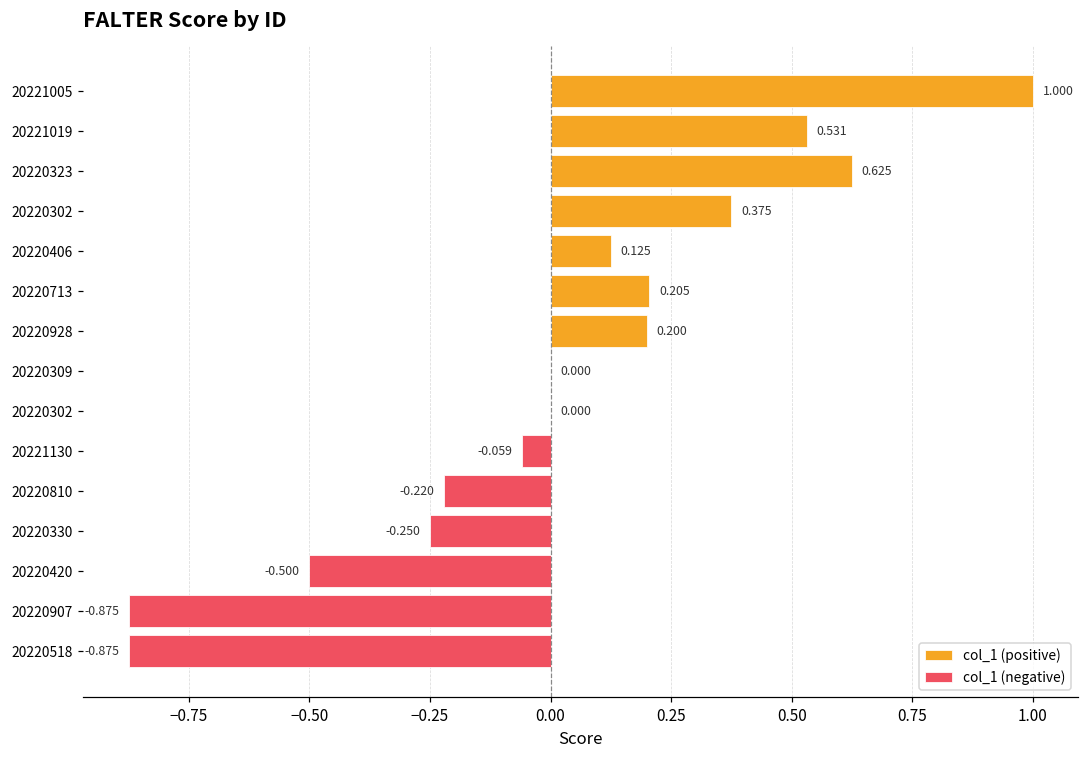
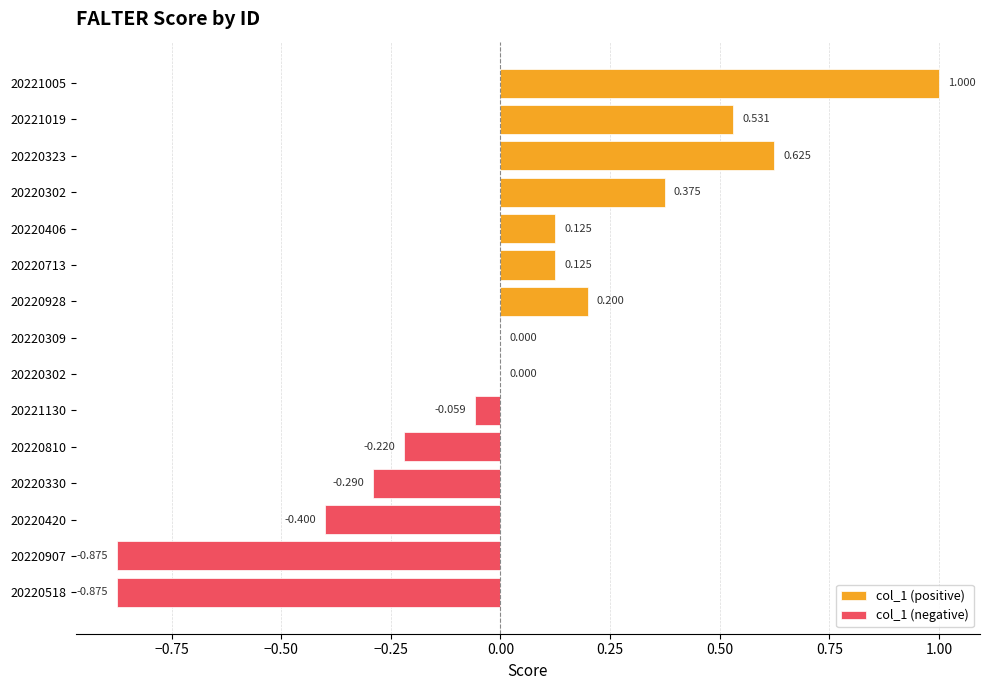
col_1 (positive), 20220713: 0.205 -> 0.125
col_1 (negative), 20220330: -0.250 -> -0.290
col_1 (negative), 20220420: -0.500 -> -0.400
